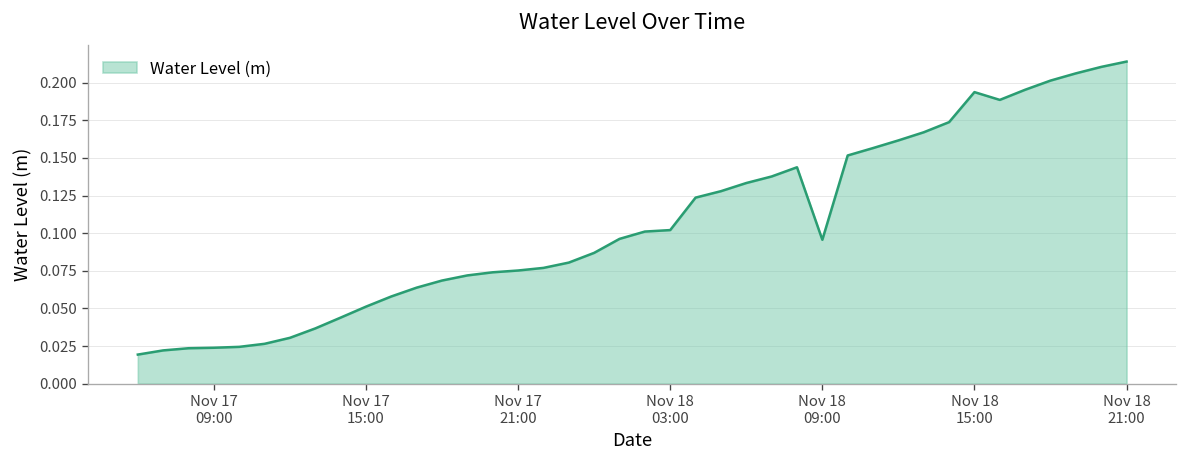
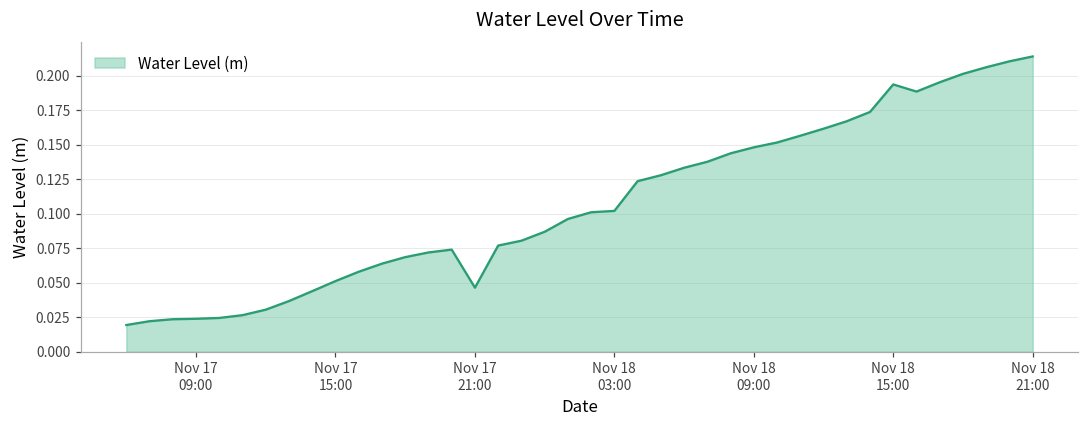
Nov 17 21:00: 0.075 -> 0.046
Nov 18 09:00: 0.096 -> 0.148
